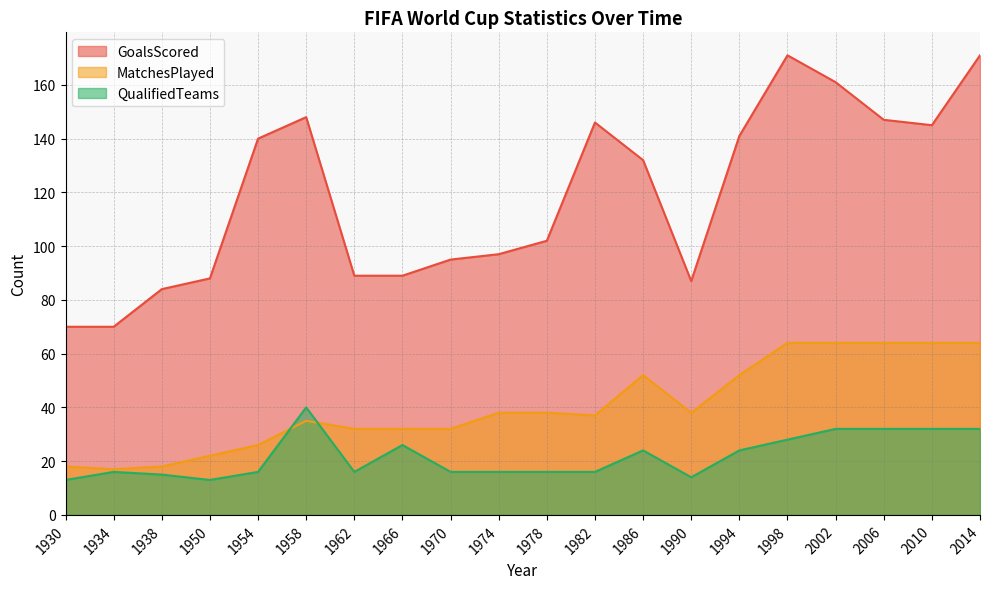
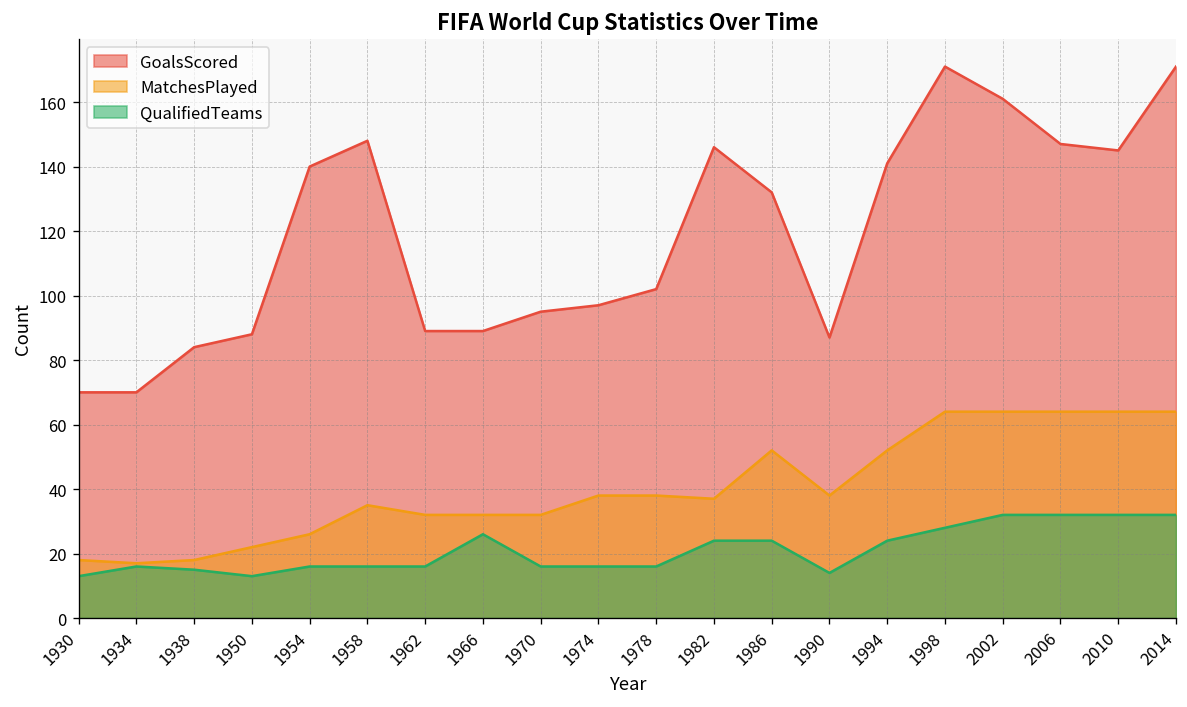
QualifiedTeams, 1958: 40 -> 16
QualifiedTeams, 1982: 16 -> 24
